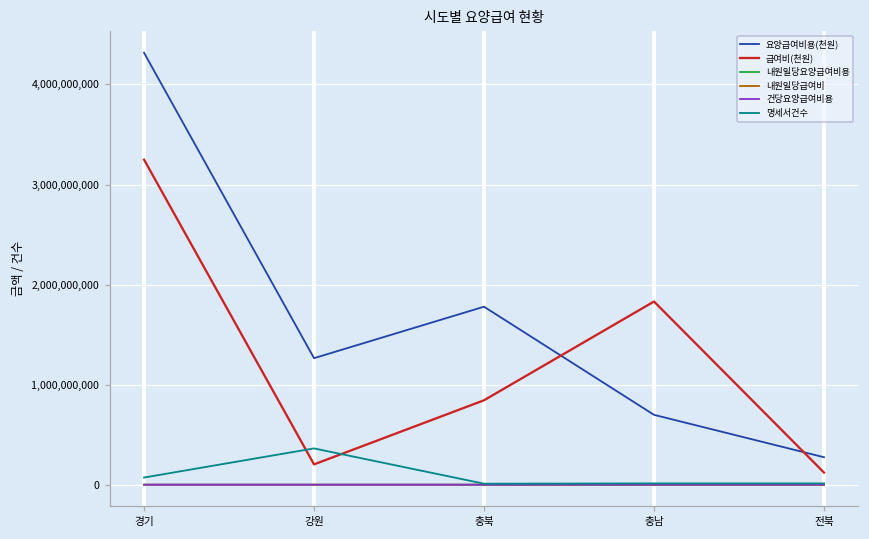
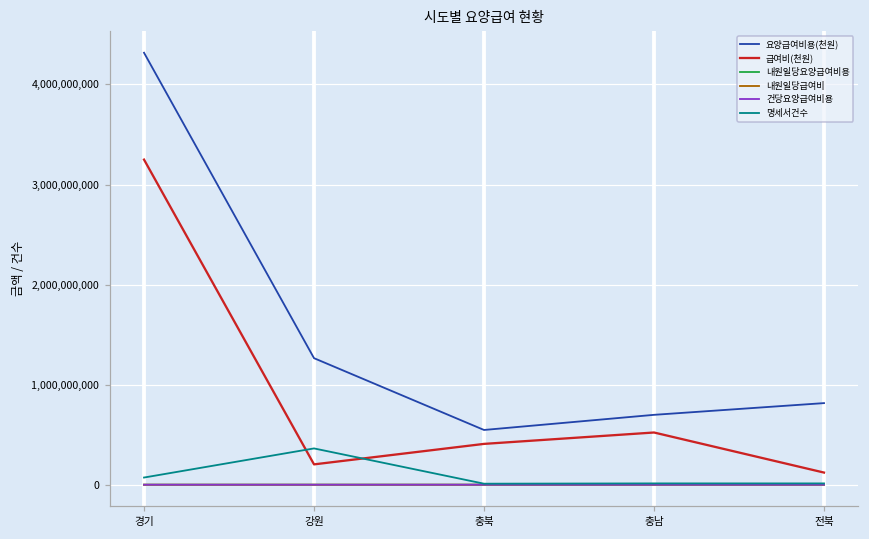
요양급여비용(천원), 충북: 1,800,000,000 -> 500,000,000
급여비(천원), 충북: 800,000,000 -> 400,000,000
급여비(천원), 충남: 1,800,000,000 -> 500,000,000
요양급여비용(천원), 전북: 300,000,000 -> 800,000,000
